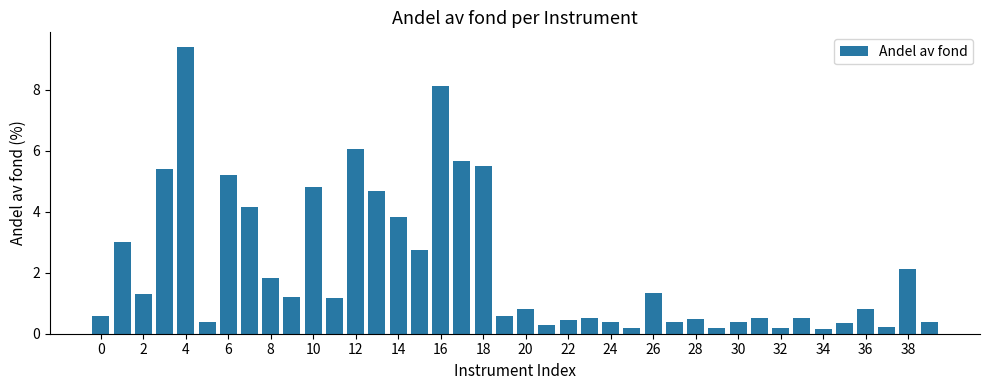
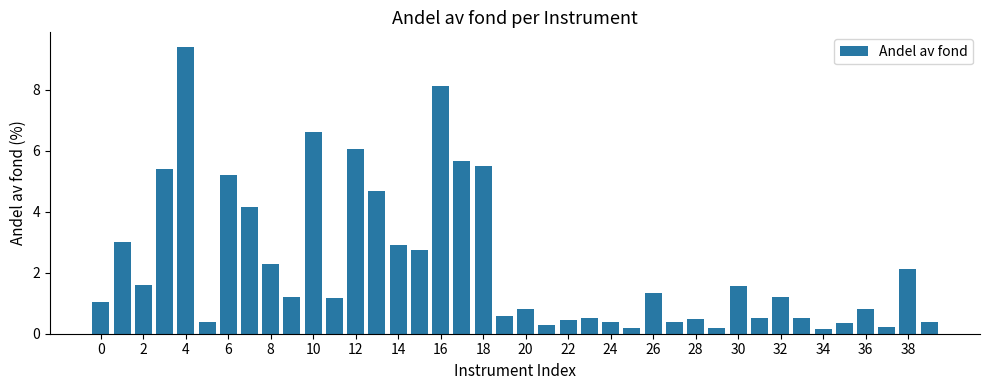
0: 0.6 -> 1.1
2: 1.3 -> 1.6
8: 1.8 -> 2.3
10: 4.8 -> 6.6
14: 3.8 -> 2.9
30: 0.4 -> 1.6
32: 0.2 -> 1.2
